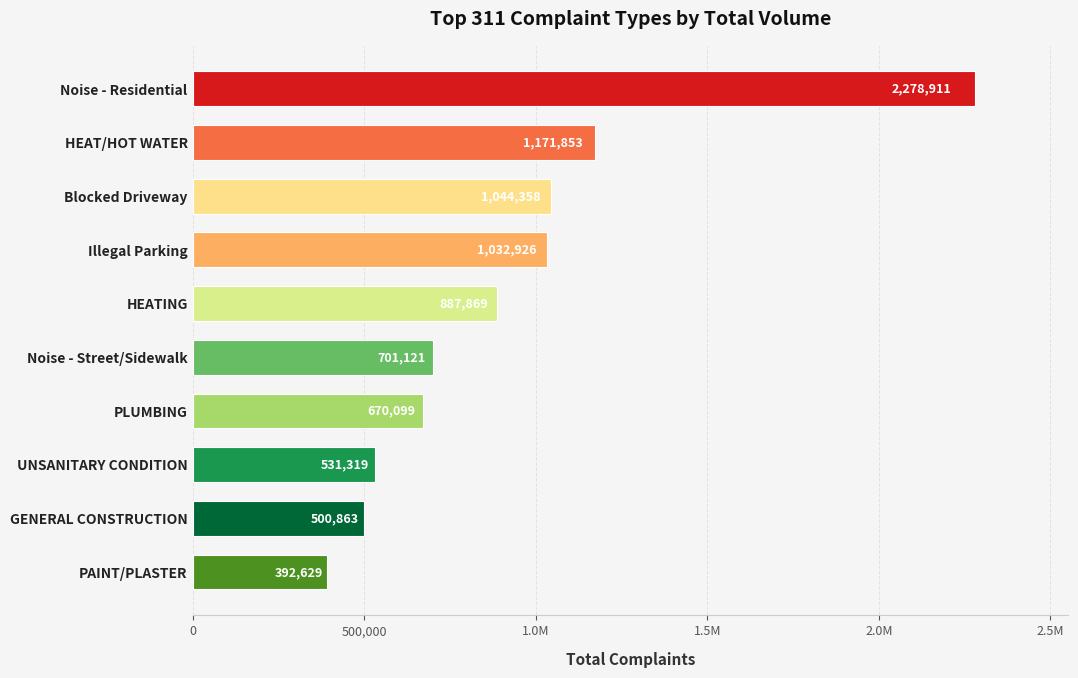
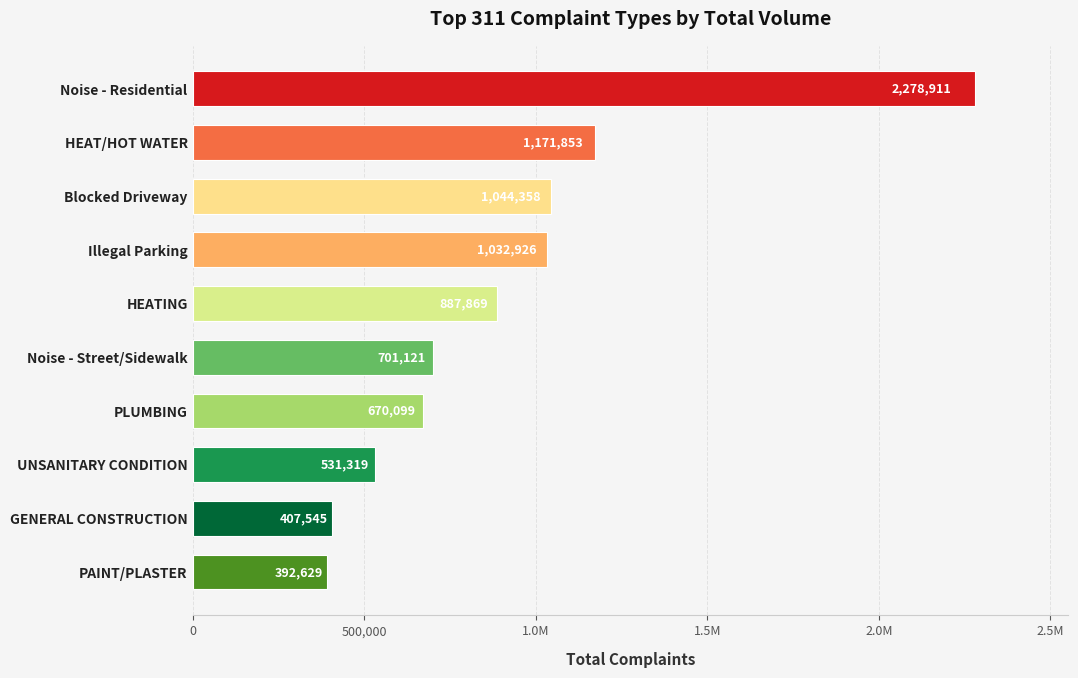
GENERAL CONSTRUCTION: 500,863 -> 407,545
